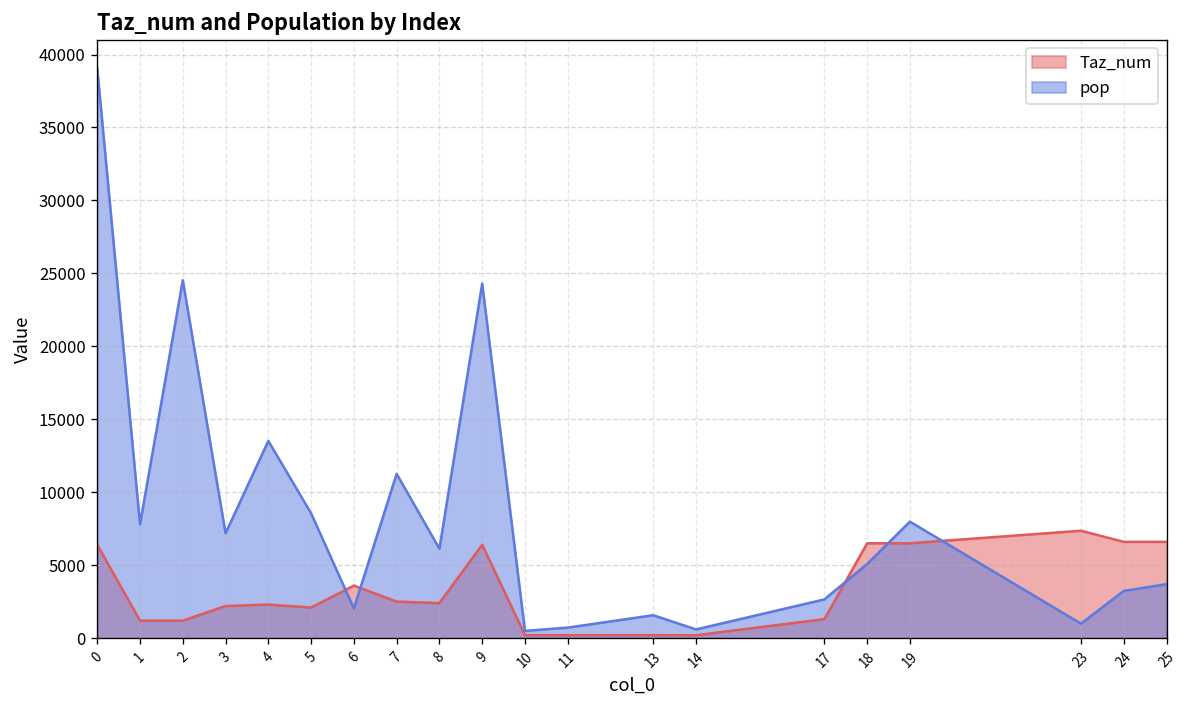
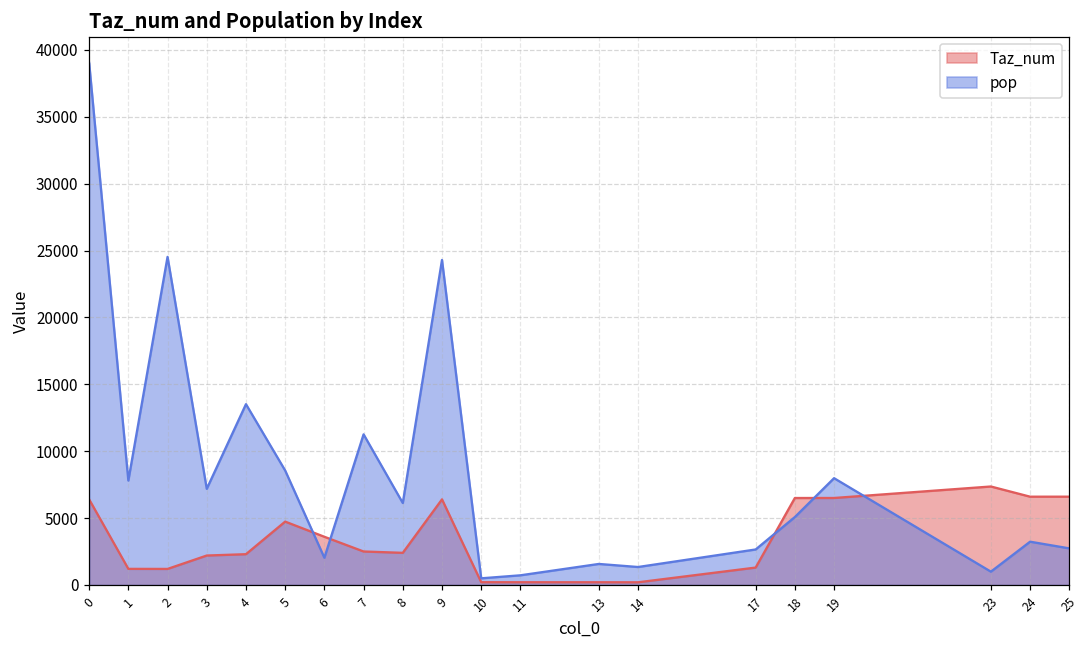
Taz_num, 5: 2100 -> 4700
pop, 14: 600 -> 1300
pop, 25: 3700 -> 2700
